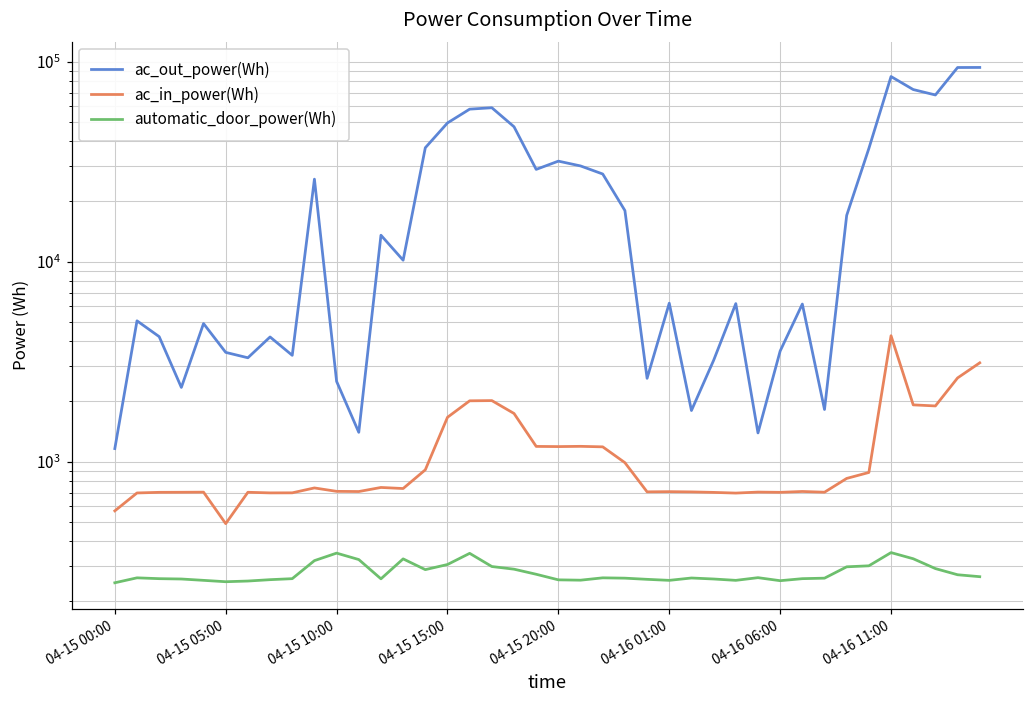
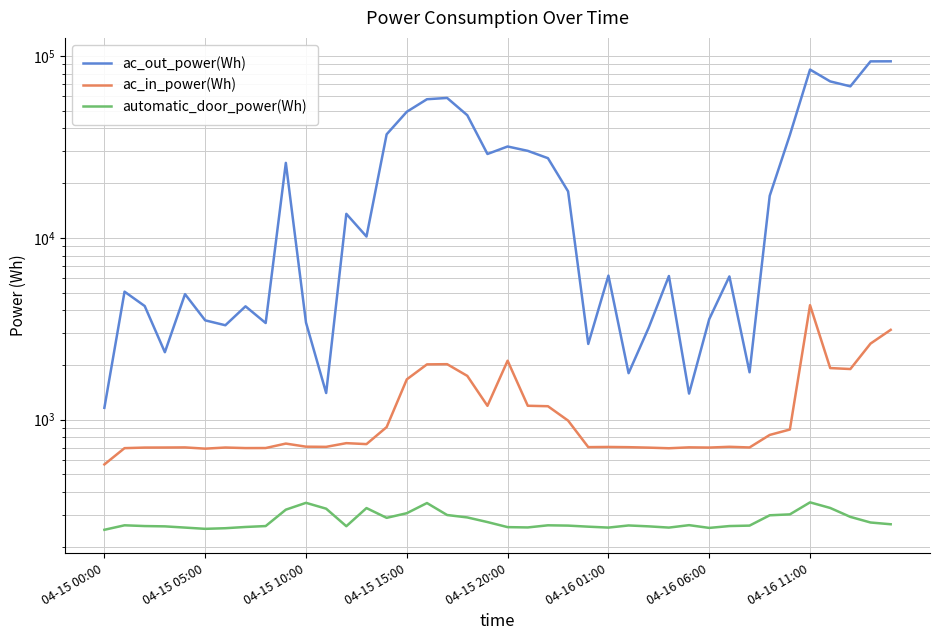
ac_in_power(Wh), 04-15 05:00: 490 -> 690
ac_out_power(Wh), 04-15 10:00: 2500 -> 3400
ac_in_power(Wh), 04-15 20:00: 1200 -> 2100
